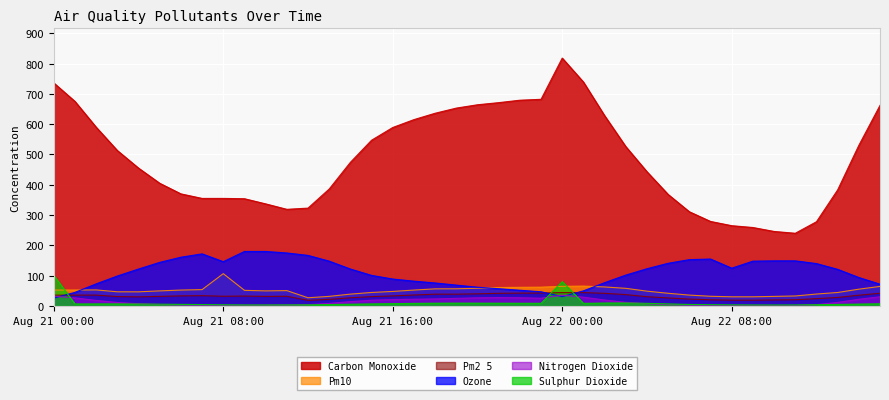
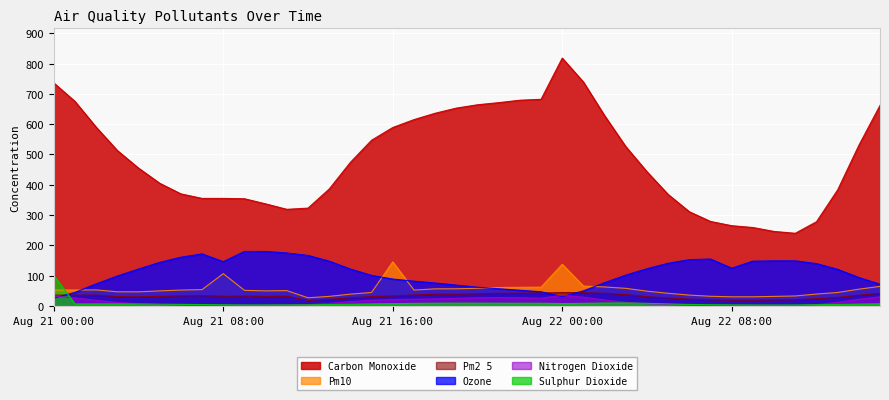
Pm10, Aug 21 16:00: 50 -> 150
Pm10, Aug 22 00:00: 70 -> 140
Sulphur Dioxide, Aug 22 00:00: 80 -> 10
